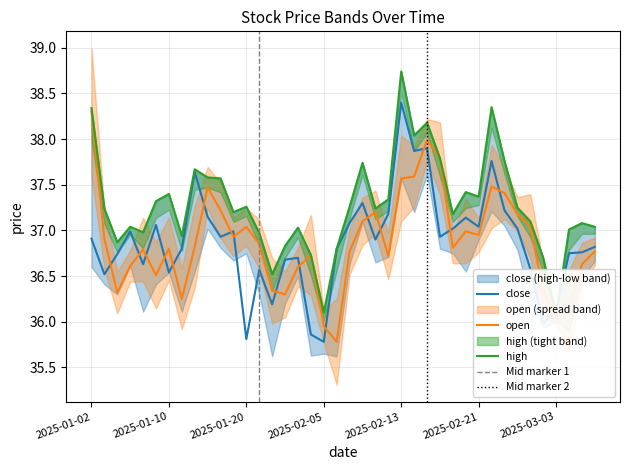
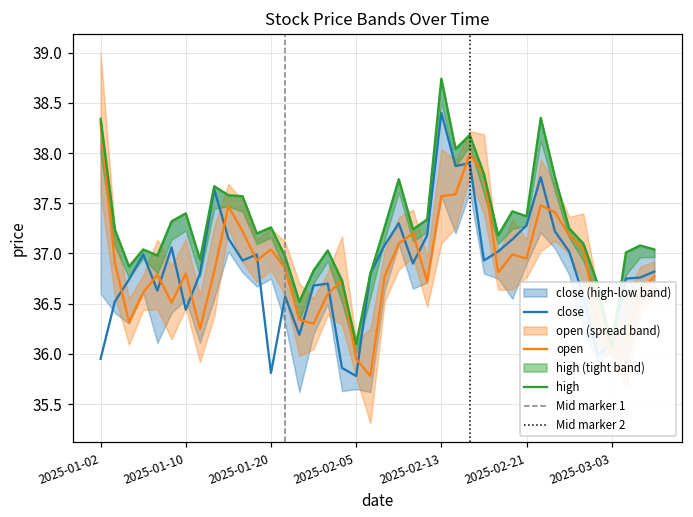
close, 2025-01-02: 36.9 -> 36.0
close, 2025-01-10: 36.5 -> 36.4
close, 2025-02-21: 37.0 -> 37.3
